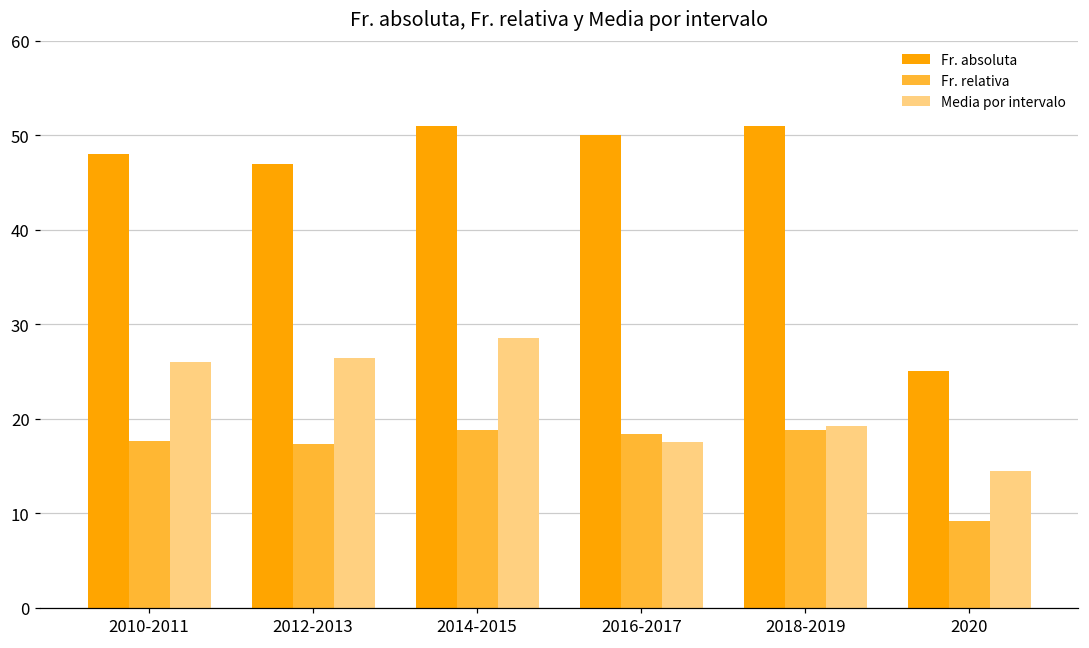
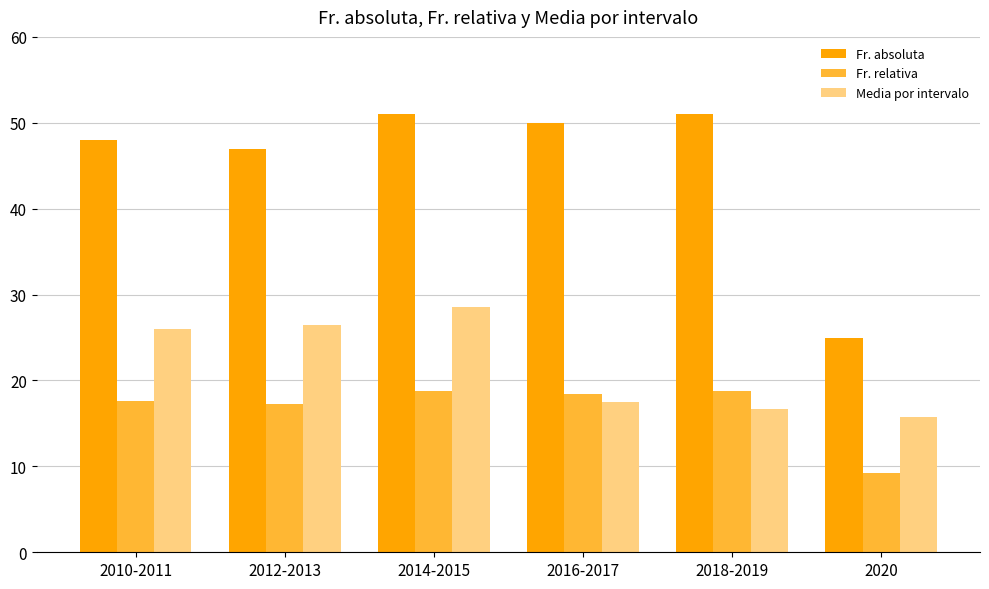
Media por intervalo, 2018-2019: 19 -> 17
Media por intervalo, 2020: 14 -> 16
